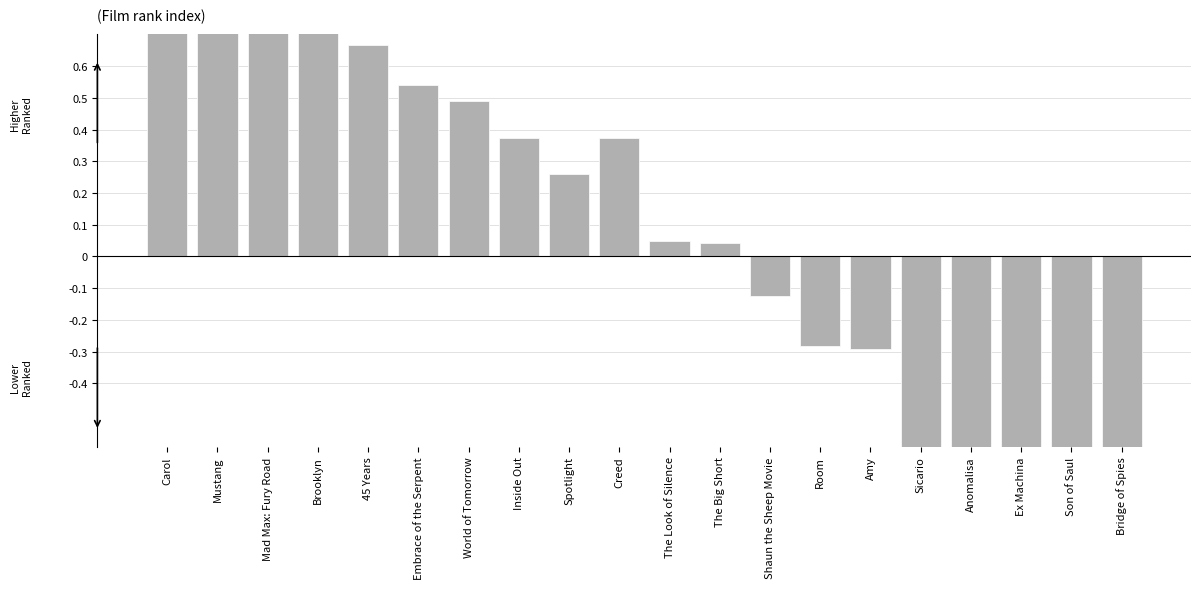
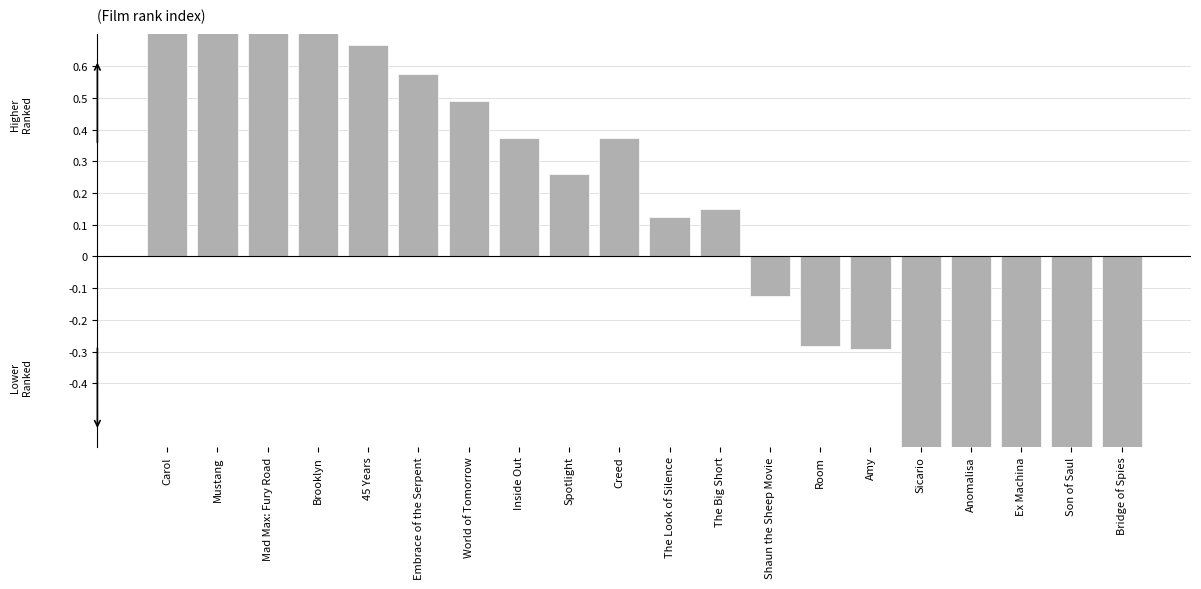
Embrace of the Serpent: 0.54 -> 0.58
The Look of Silence: 0.05 -> 0.13
The Big Short: 0.04 -> 0.15
